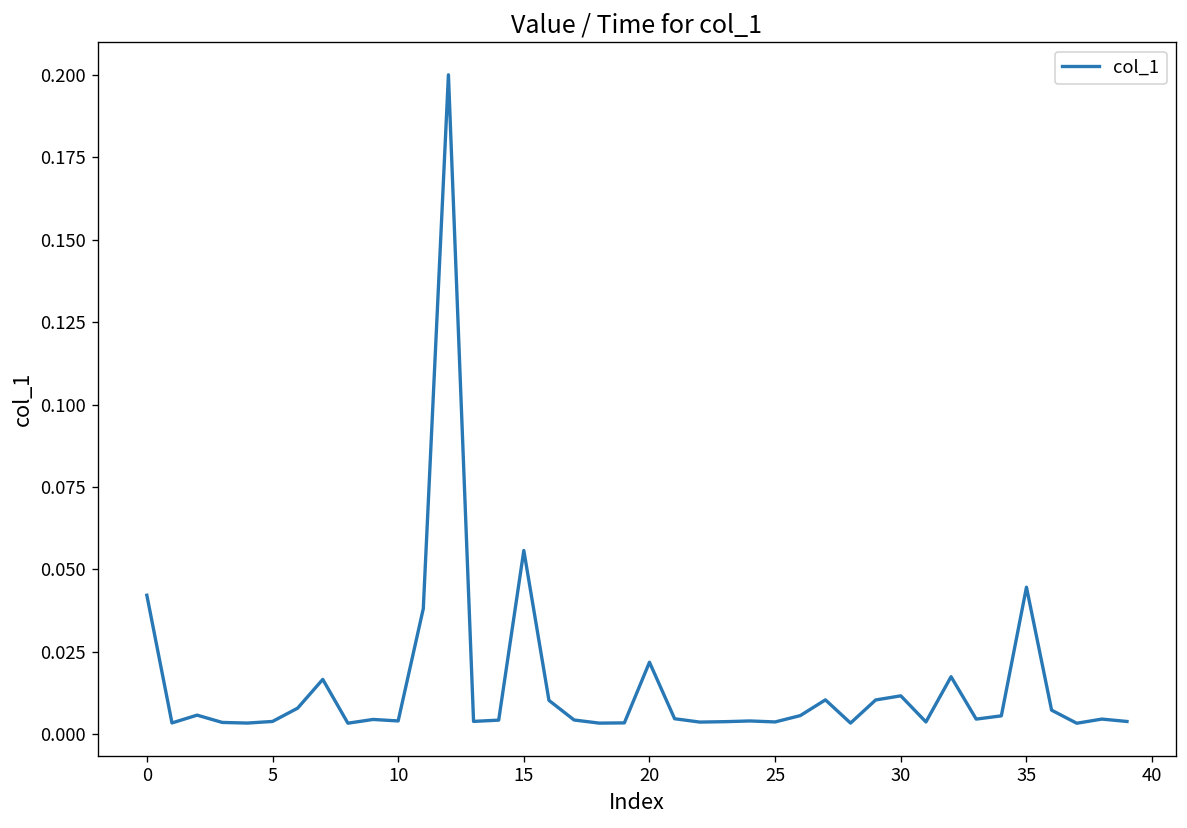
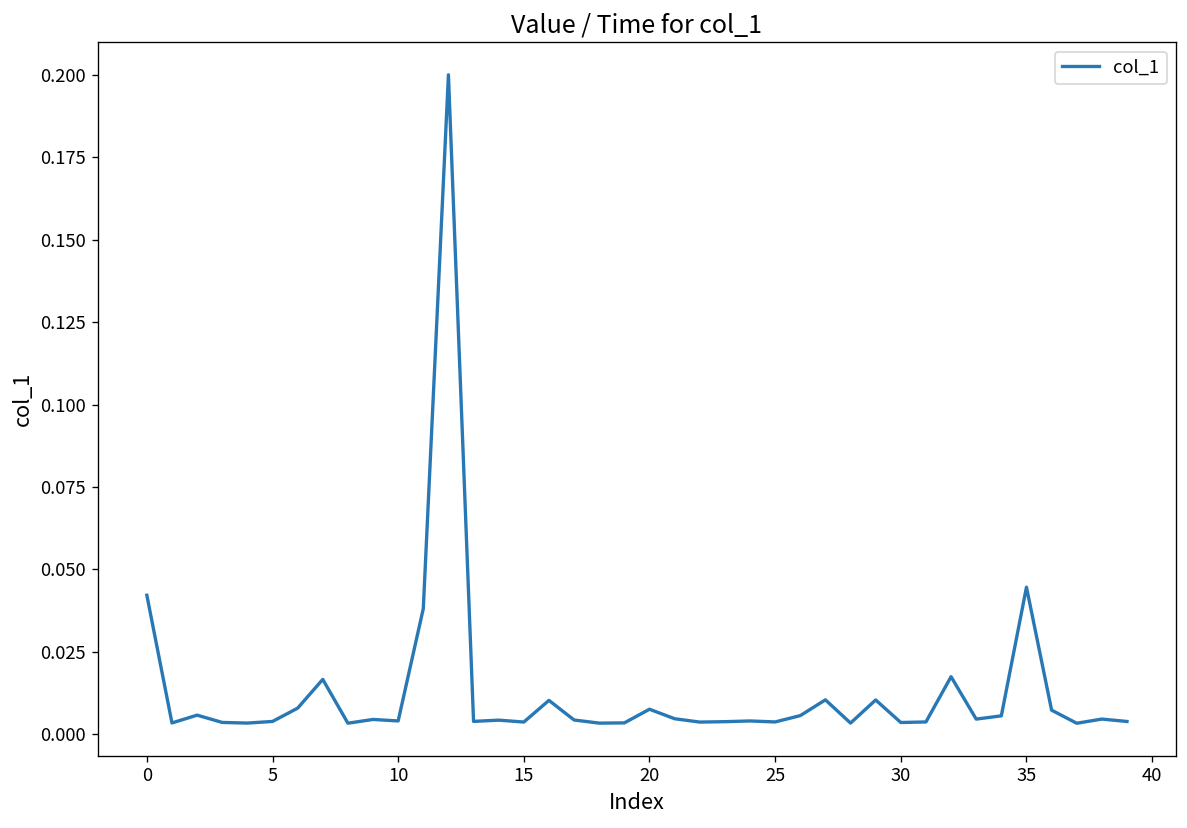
15: 0.056 -> 0.004
20: 0.022 -> 0.008
30: 0.012 -> 0.004
